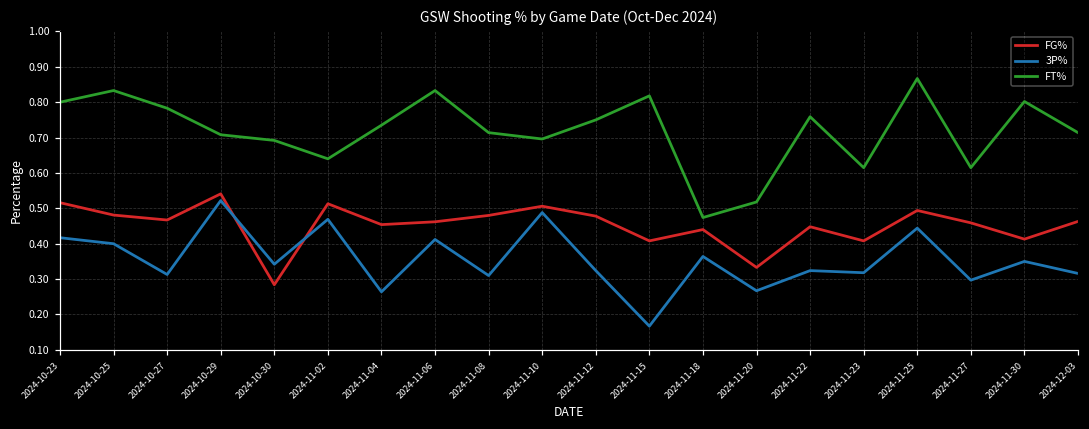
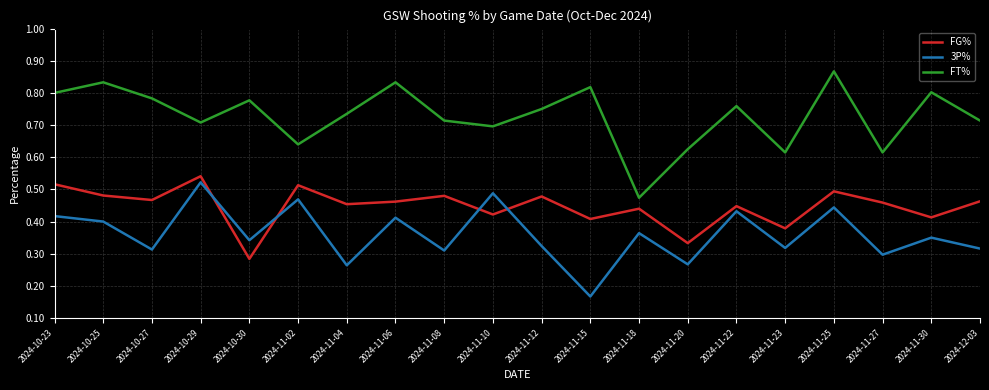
FT%, 2024-10-30: 0.69 -> 0.78
FG%, 2024-11-10: 0.51 -> 0.42
FT%, 2024-11-20: 0.52 -> 0.63
3P%, 2024-11-22: 0.32 -> 0.43
FG%, 2024-11-23: 0.41 -> 0.38
